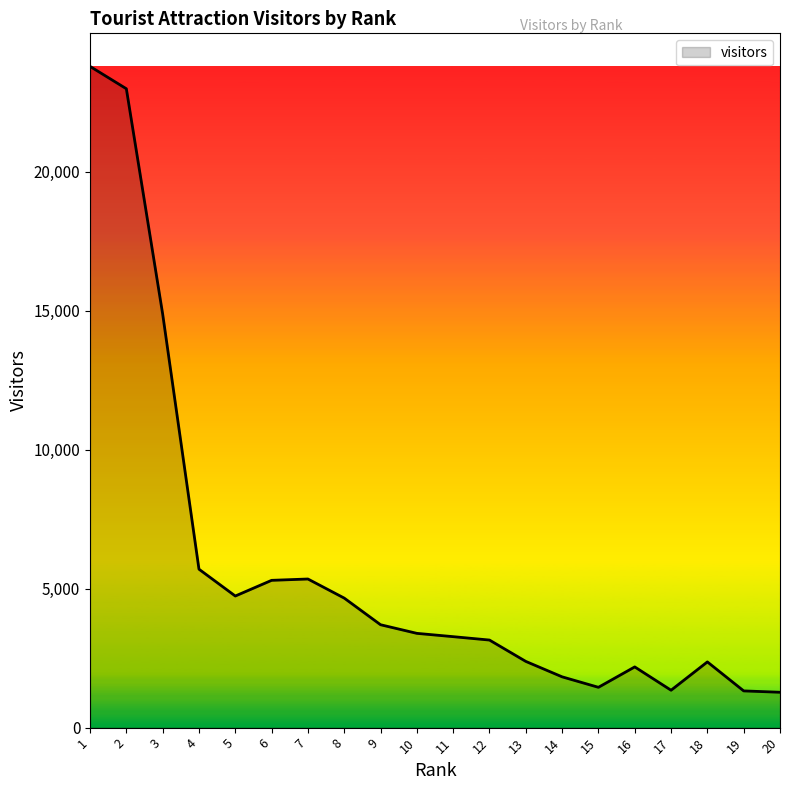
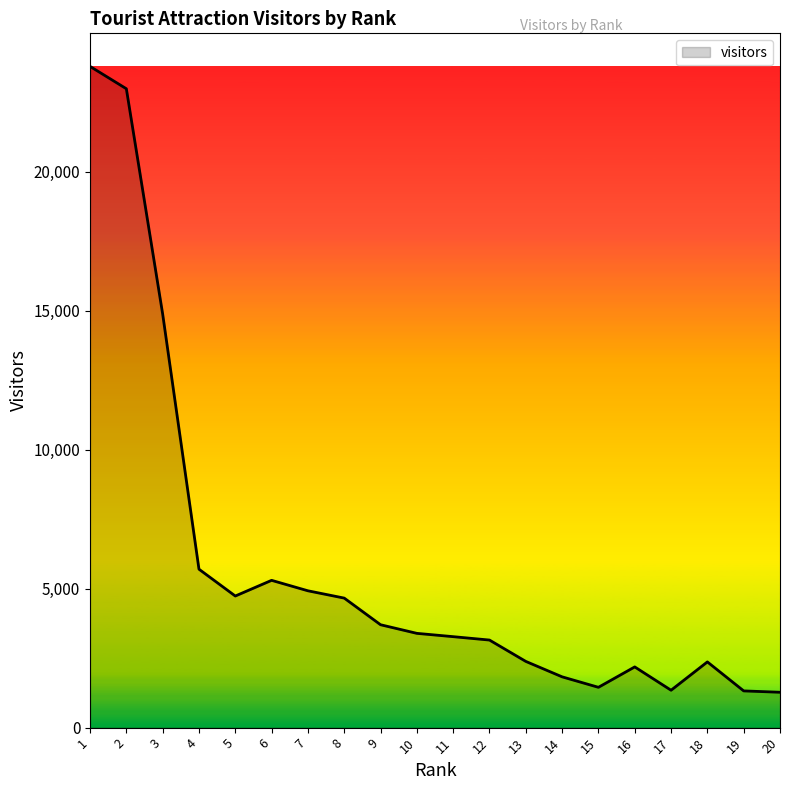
7: 5,300 -> 4,900
